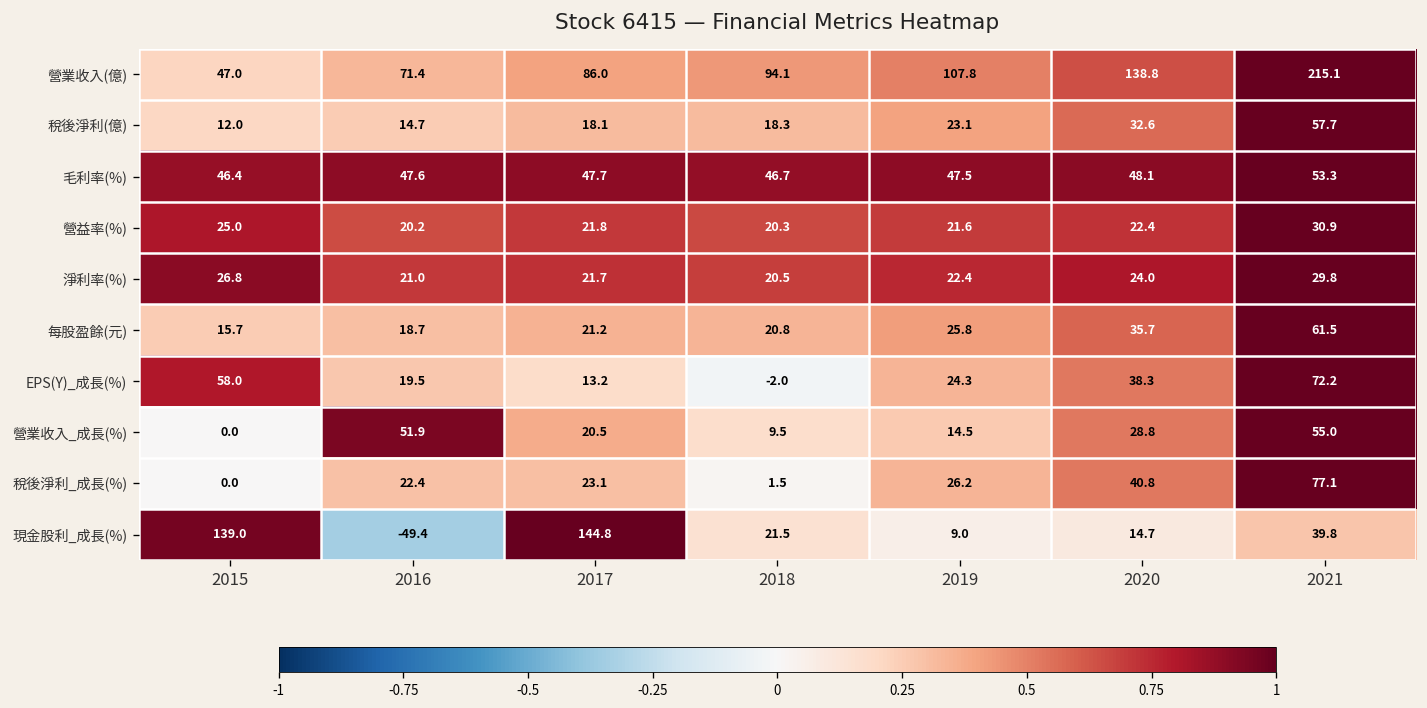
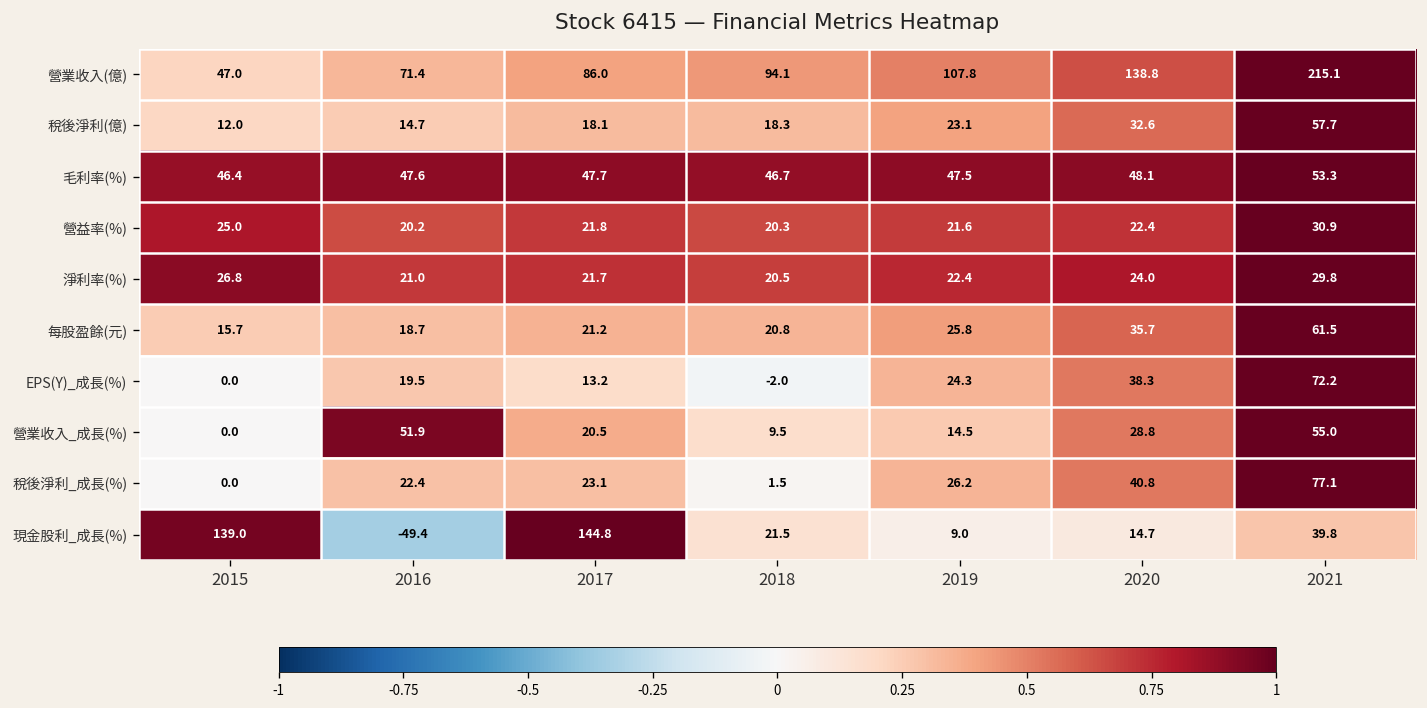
EPS(Y)_成長(%), 2015: 58.0 -> 0.0
